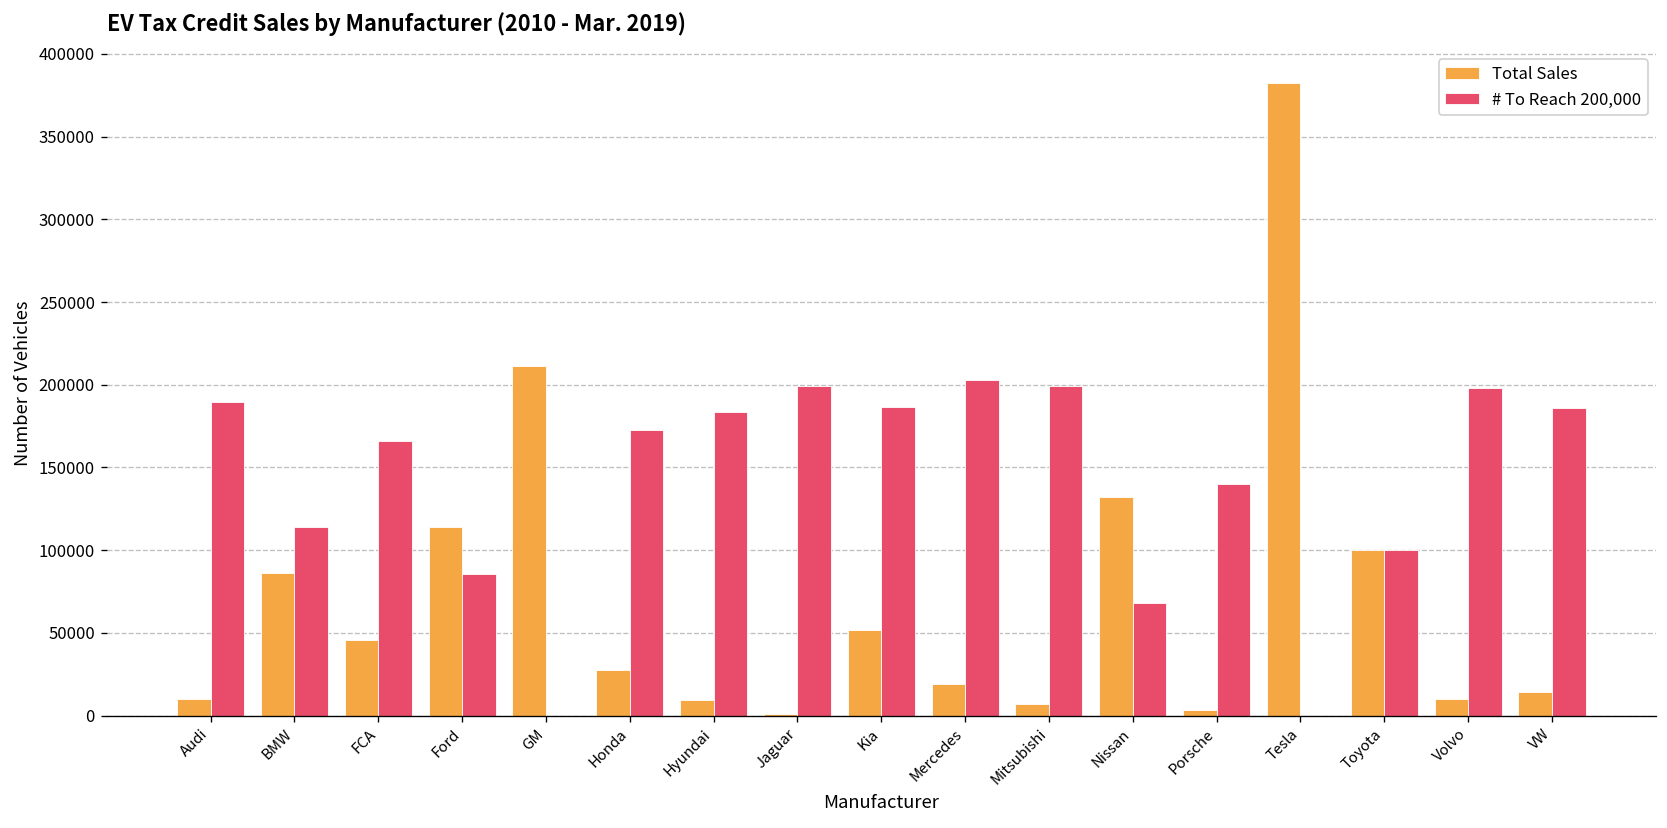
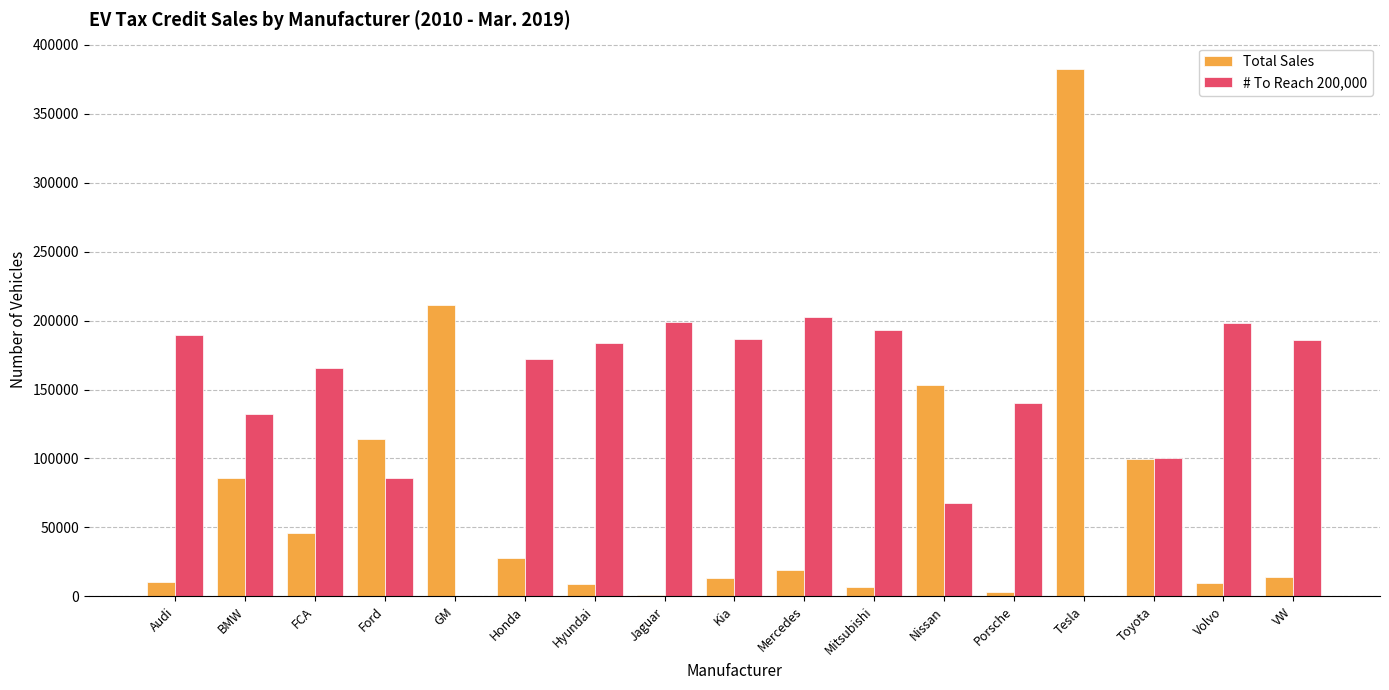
# To Reach 200,000, BMW: 114000 -> 132000
Total Sales, Kia: 52000 -> 13000
# To Reach 200,000, Mitsubishi: 199000 -> 193000
Total Sales, Nissan: 132000 -> 154000
